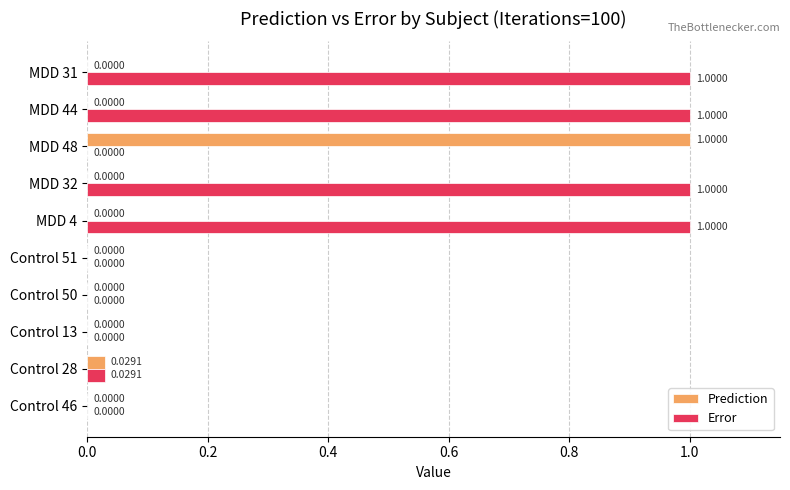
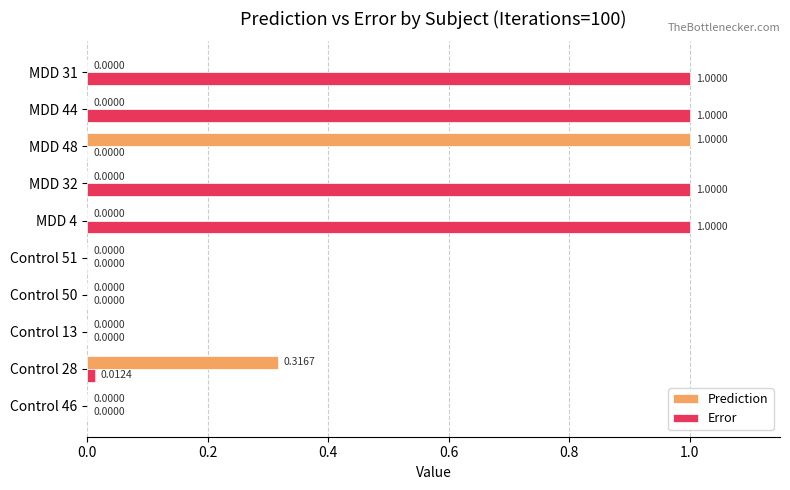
Prediction, Control 28: 0.0291 -> 0.3167
Error, Control 28: 0.0291 -> 0.0124
